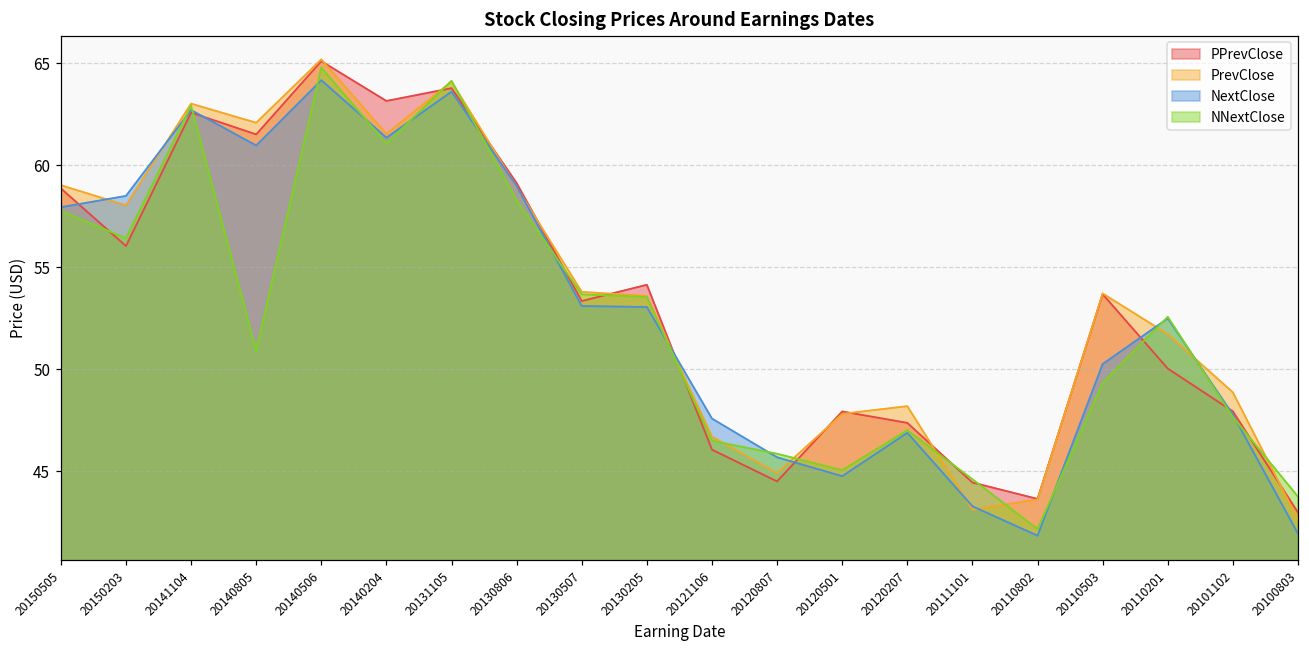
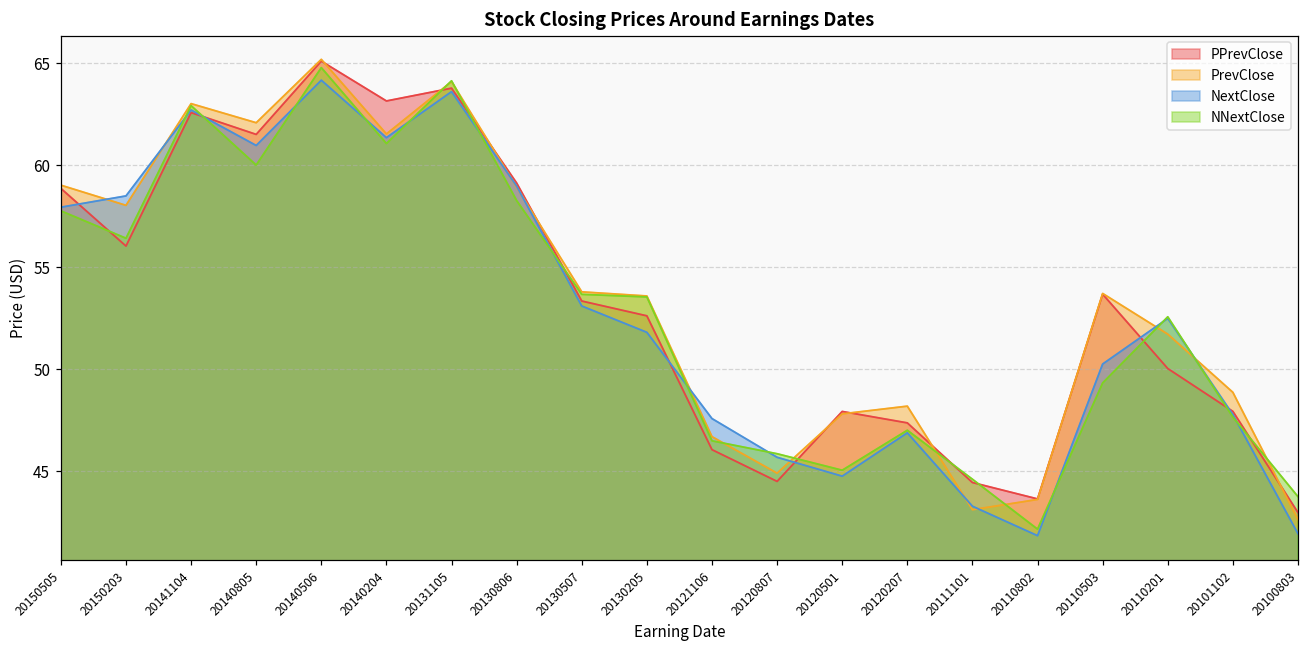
NNextClose, 20140805: 50.9 -> 60.0
PPrevClose, 20130205: 54.1 -> 52.6
NextClose, 20130205: 53.0 -> 51.8
